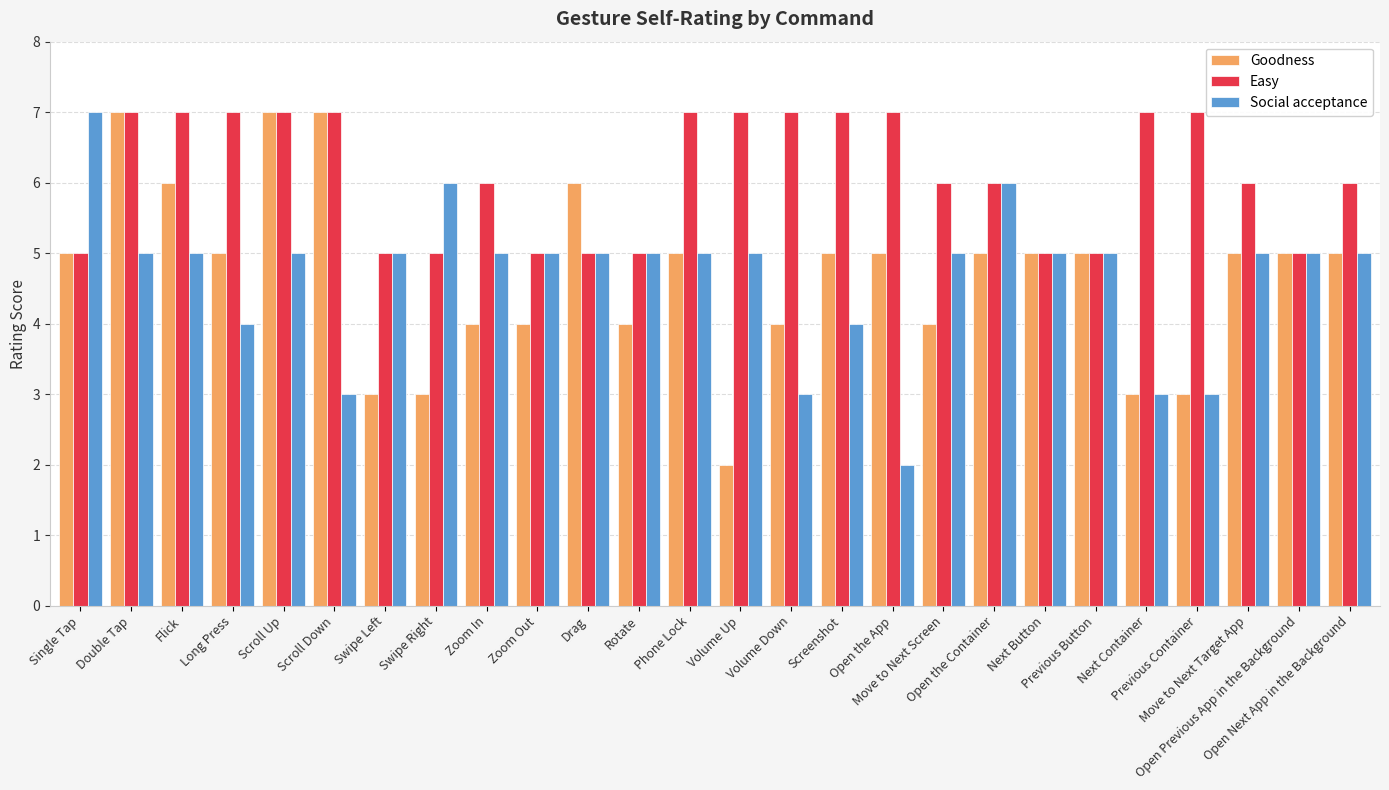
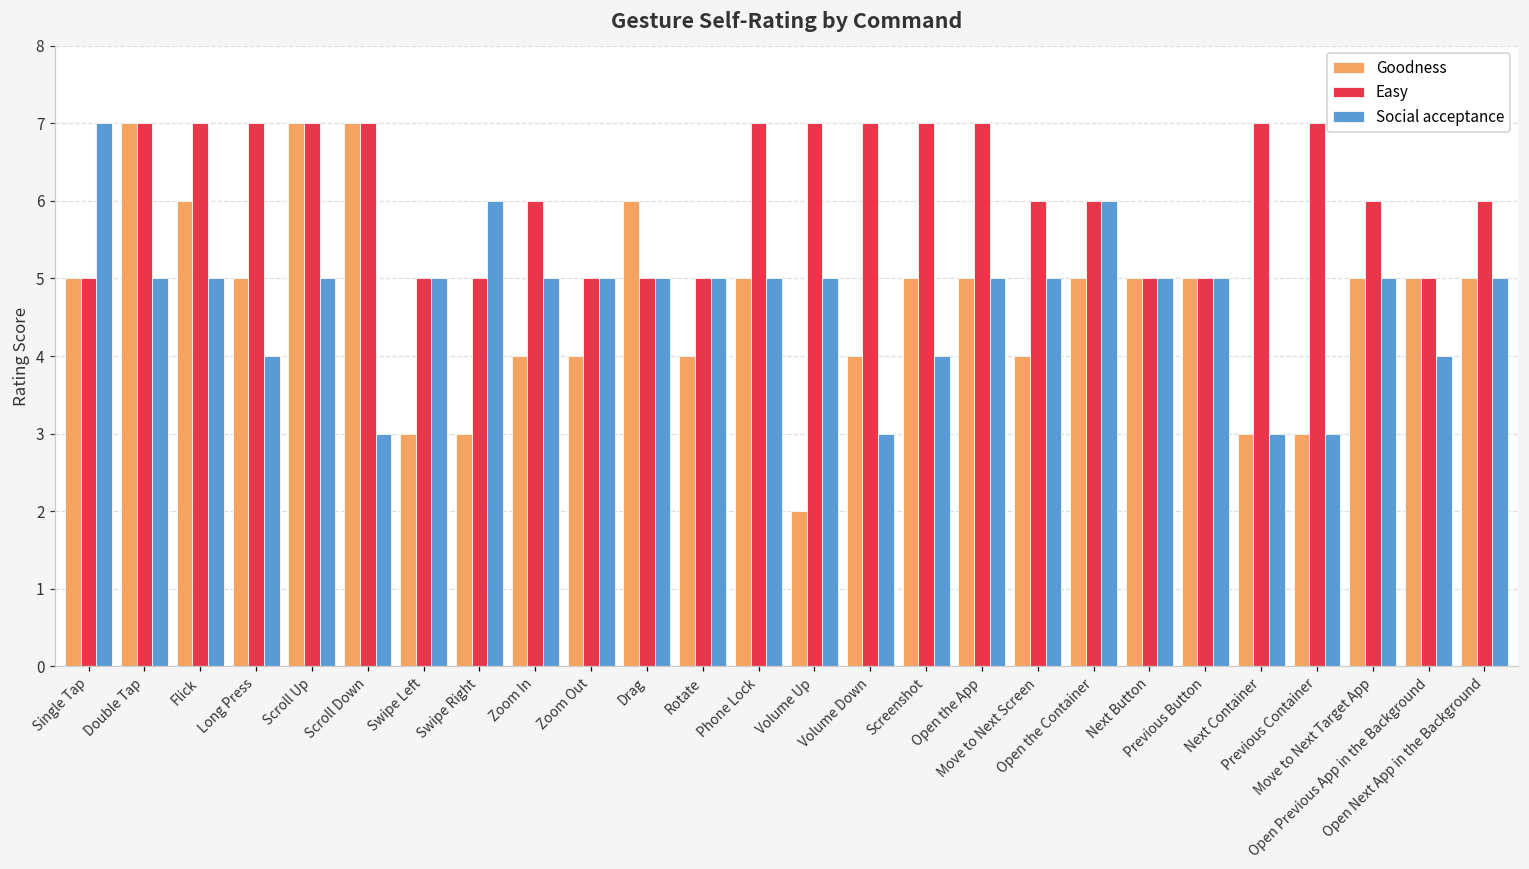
Social acceptance, Open the App: 2 -> 5
Social acceptance, Open Previous App in the Background: 5 -> 4
